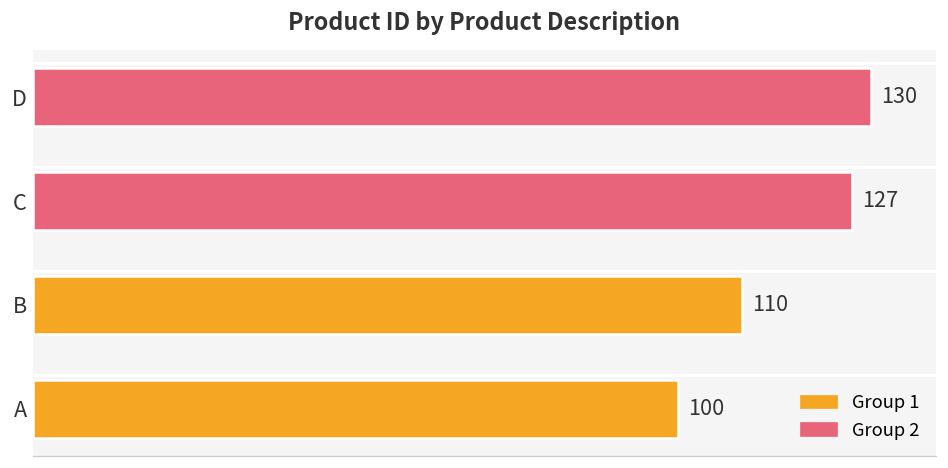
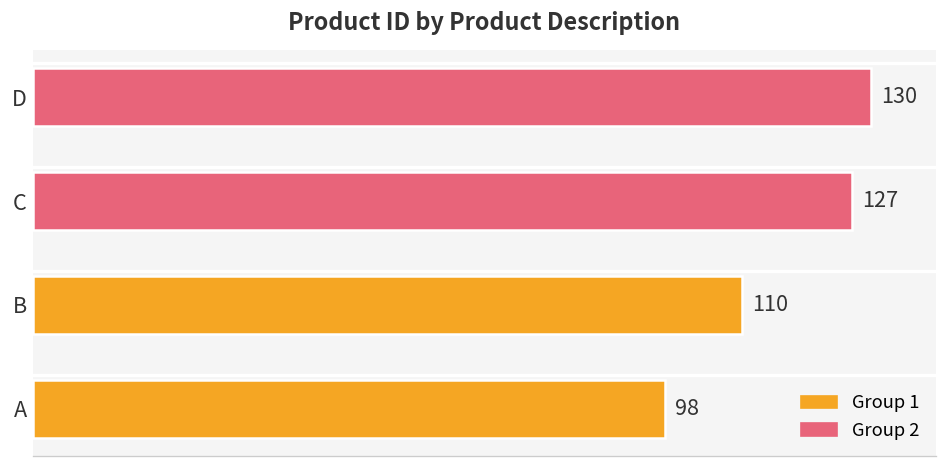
A: 100 -> 98
